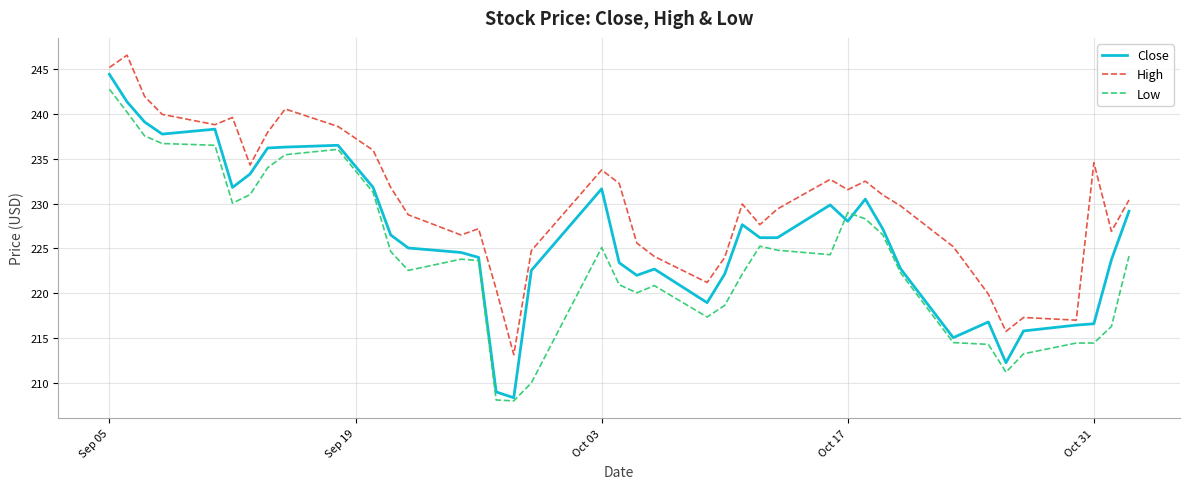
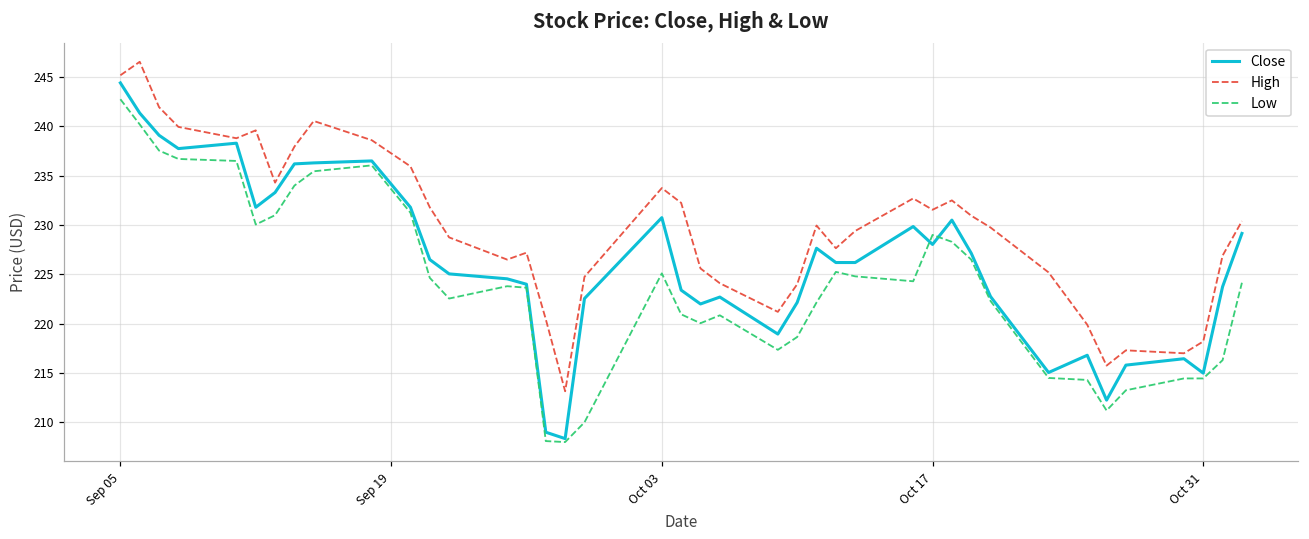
Close, Oct 03: 232 -> 231
Close, Oct 31: 217 -> 215
High, Oct 31: 235 -> 218
